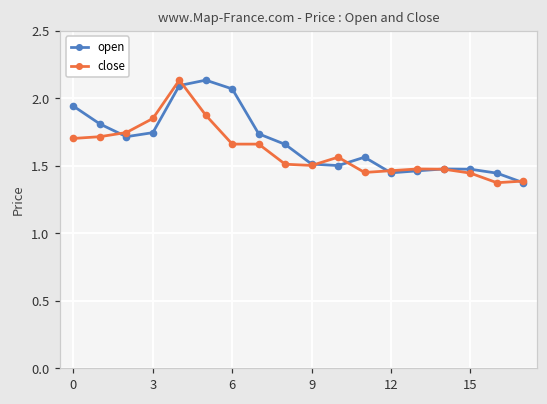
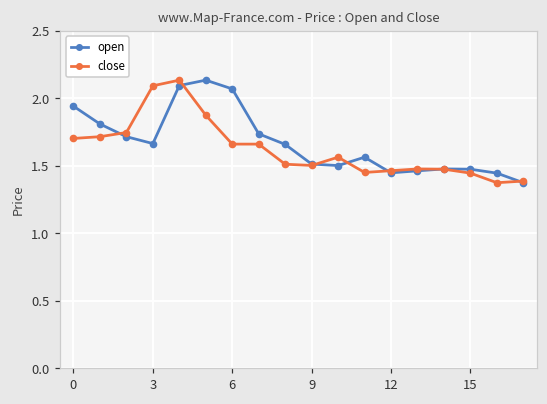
open, 3: 1.74 -> 1.66
close, 3: 1.85 -> 2.09
